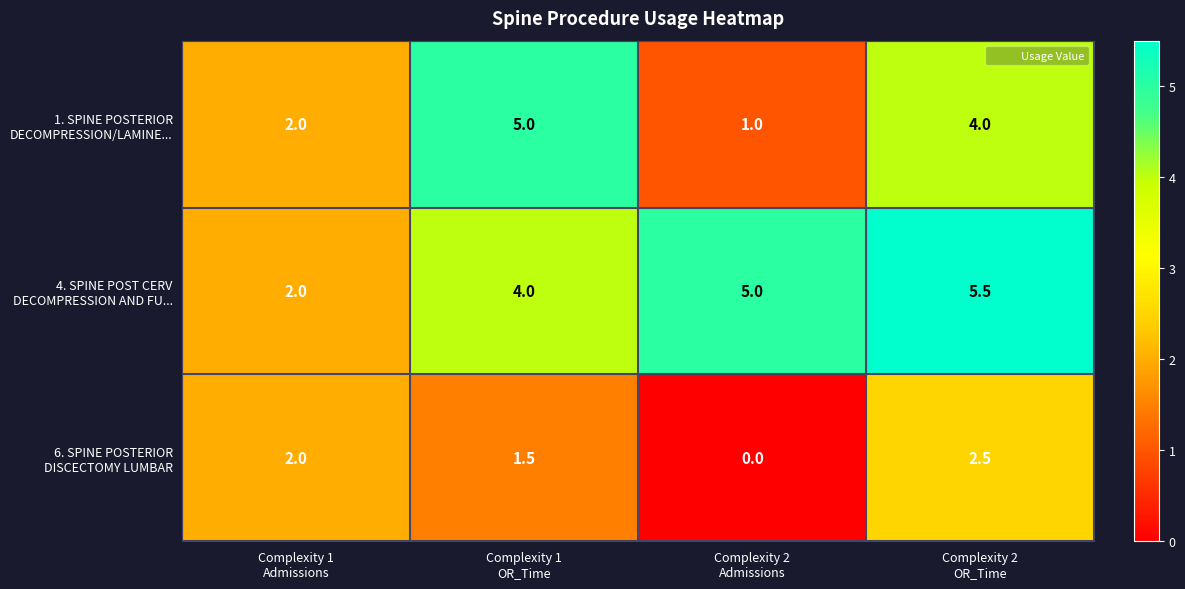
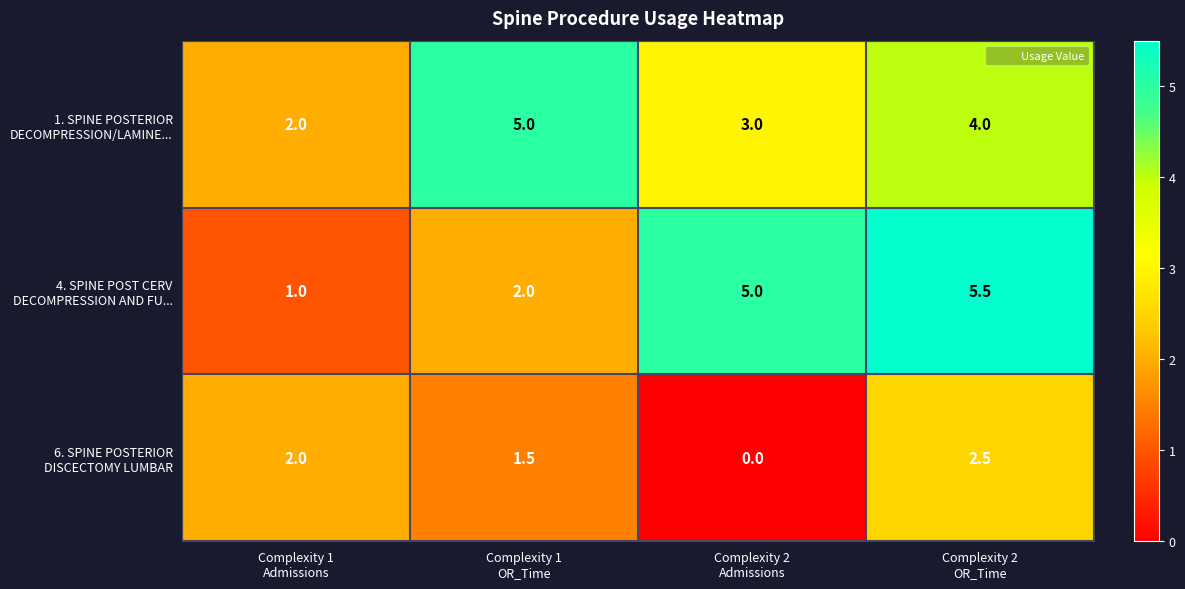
1. SPINE POSTERIOR DECOMPRESSION/LAMINE..., Complexity 2 Admissions: 1.0 -> 3.0
4. SPINE POST CERV DECOMPRESSION AND FU..., Complexity 1 Admissions: 2.0 -> 1.0
4. SPINE POST CERV DECOMPRESSION AND FU..., Complexity 1 OR_Time: 4.0 -> 2.0
